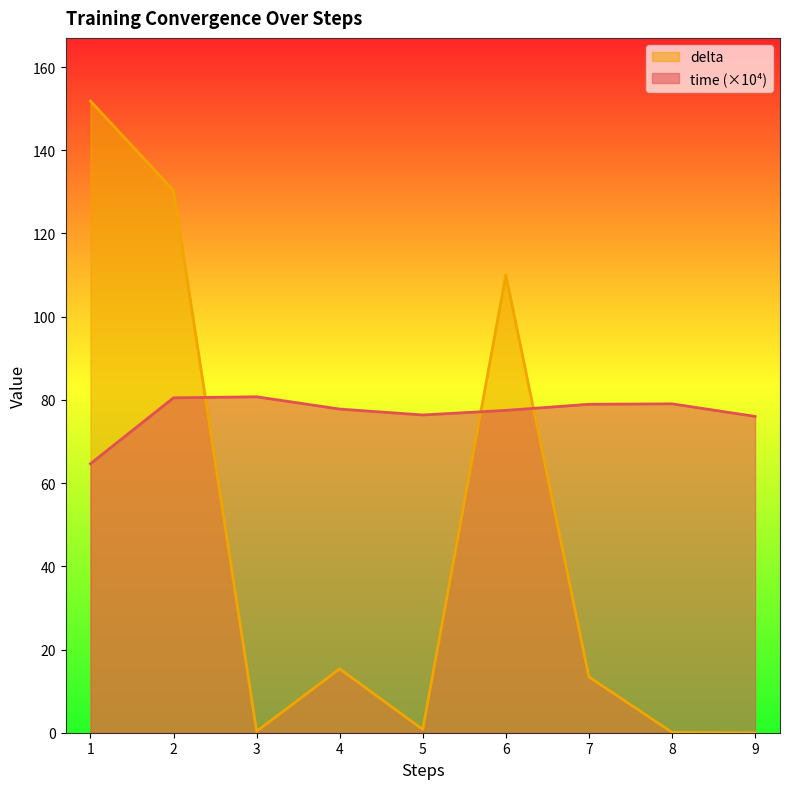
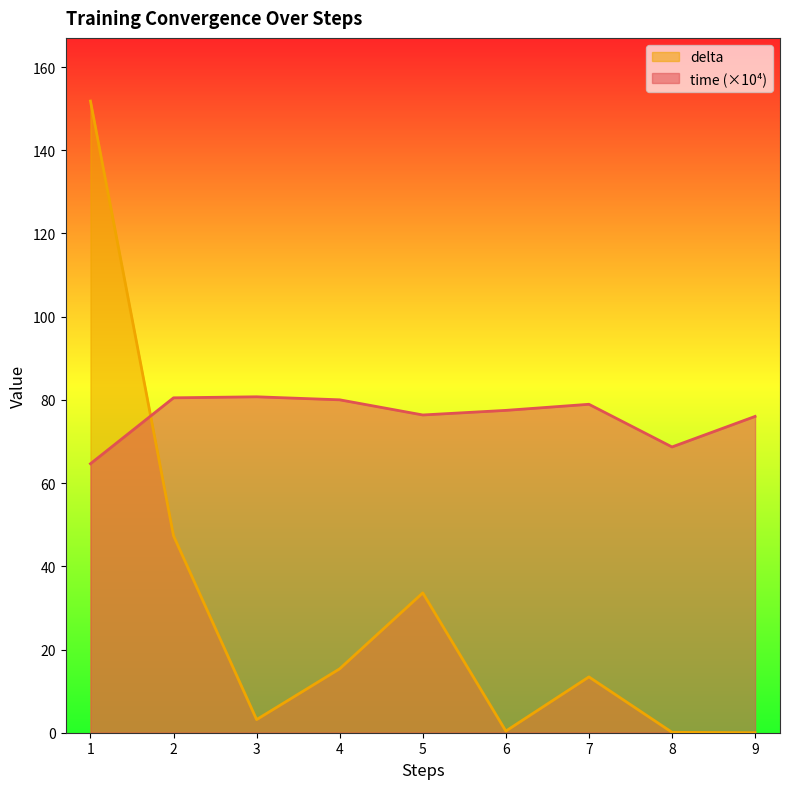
delta, 2: 130 -> 47
delta, 3: 0 -> 3
time (×10⁴), 4: 78 -> 80
delta, 5: 1 -> 34
delta, 6: 110 -> 0
time (×10⁴), 8: 79 -> 69
